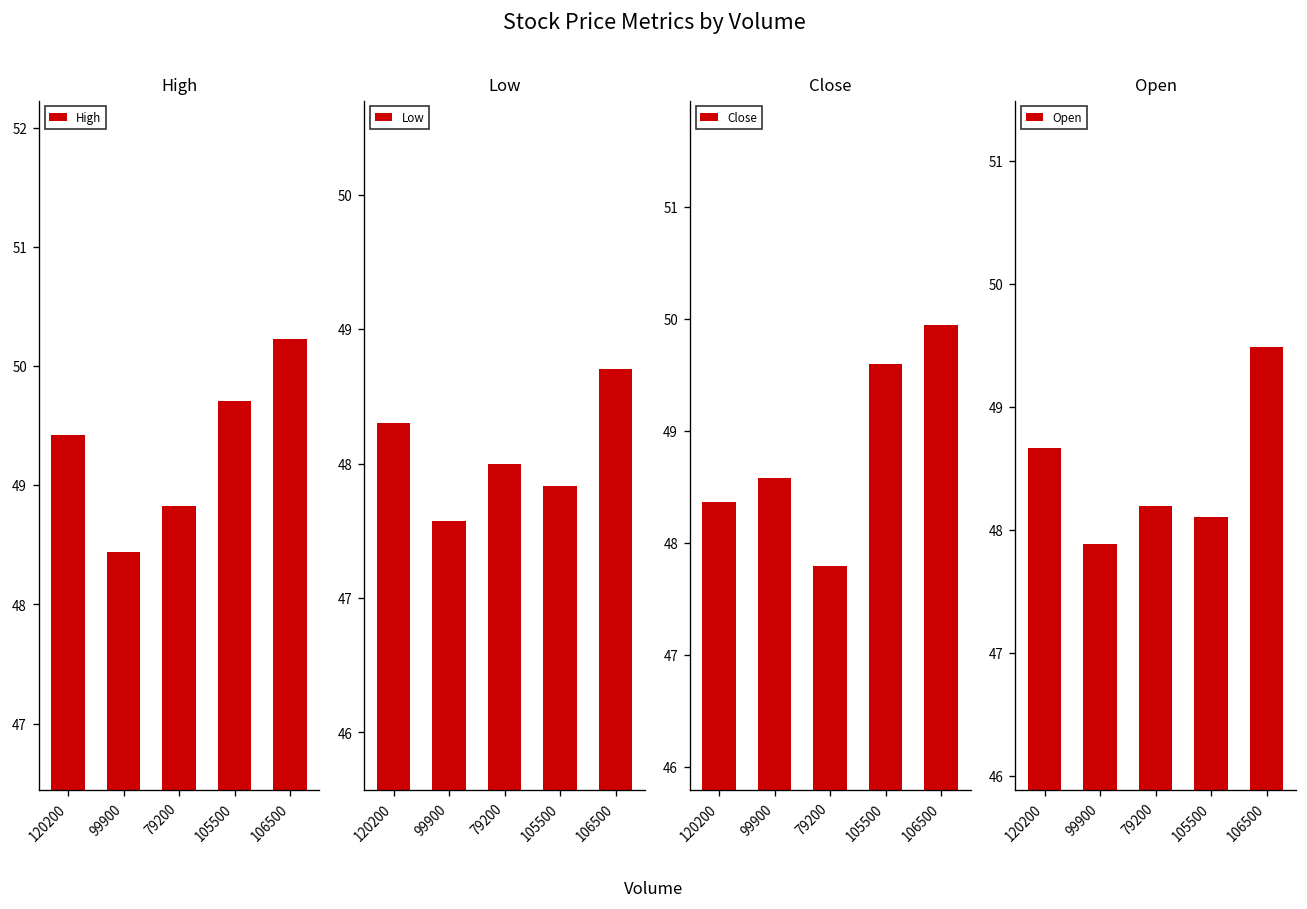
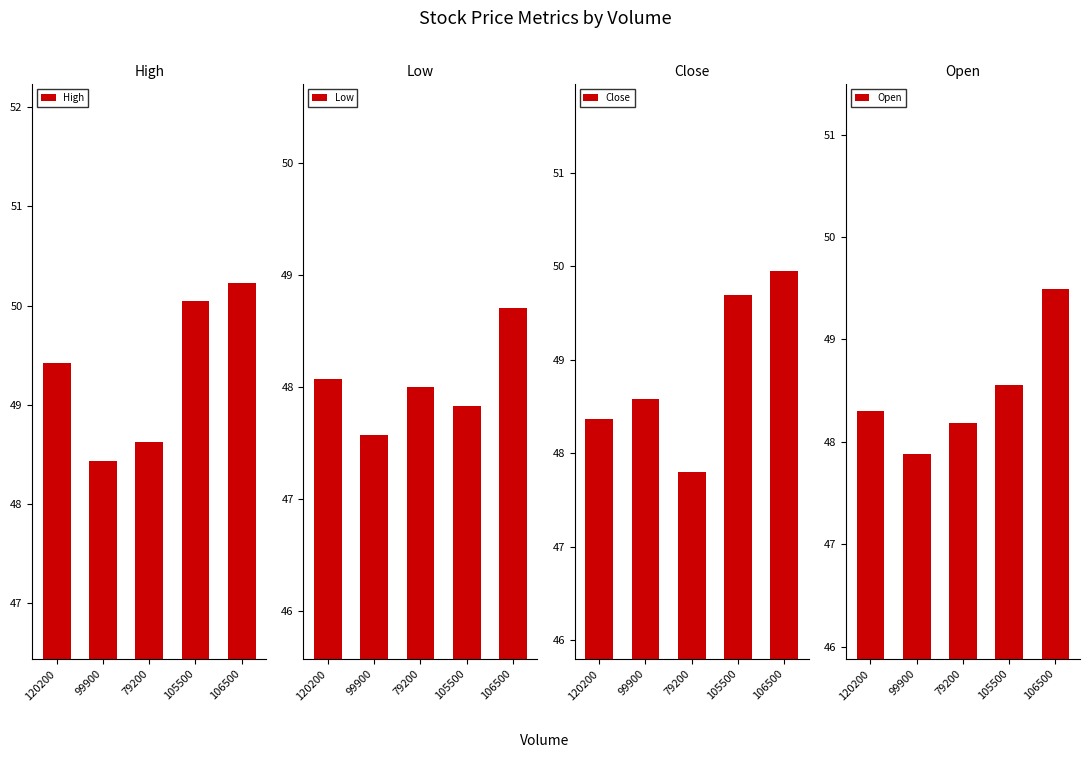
High, 79200: 48.8 -> 48.6
High, 105500: 49.7 -> 50.1
Low, 120200: 48.30 -> 48.07
Close, 105500: 49.6 -> 49.7
Open, 120200: 48.66 -> 48.30
Open, 105500: 48.10 -> 48.56
